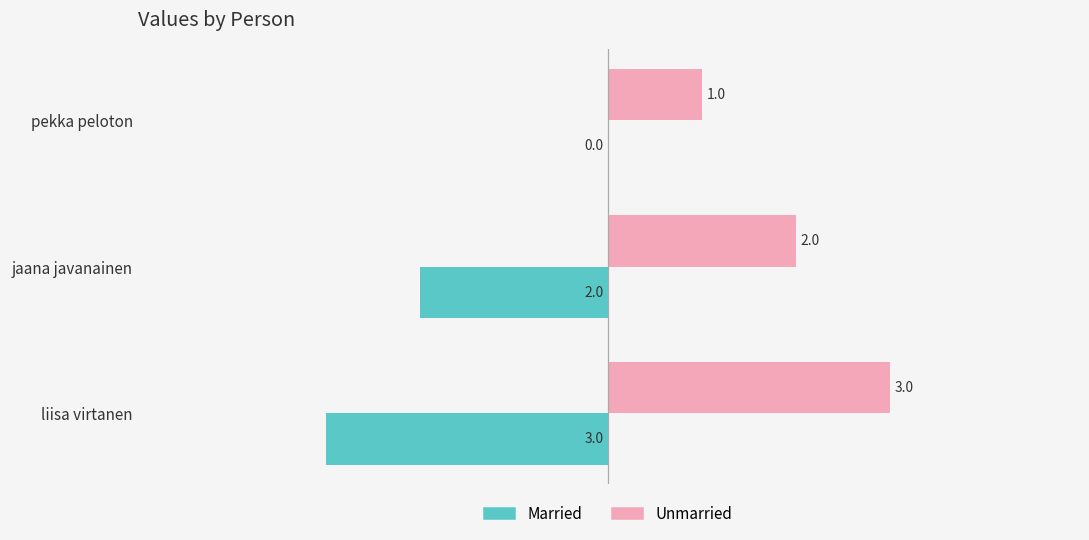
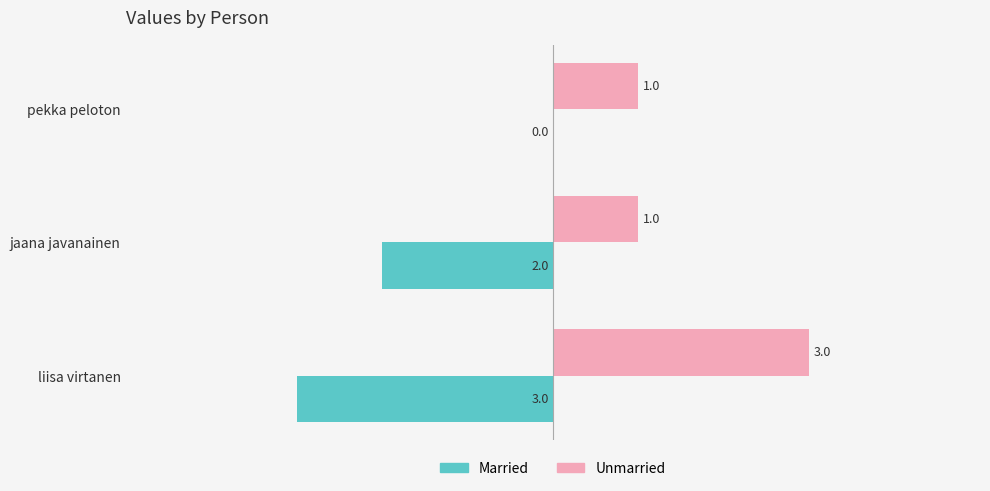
Unmarried, jaana javanainen: 2.0 -> 1.0
